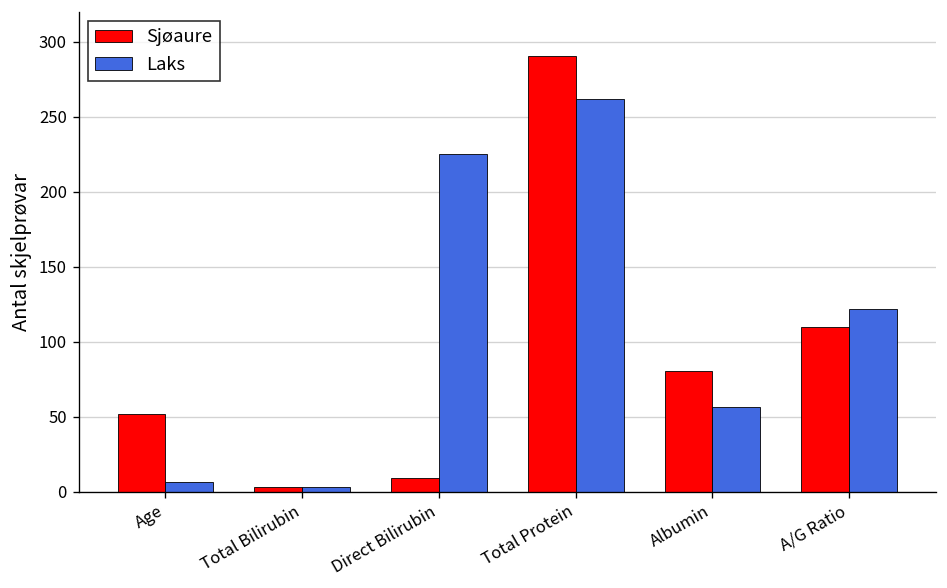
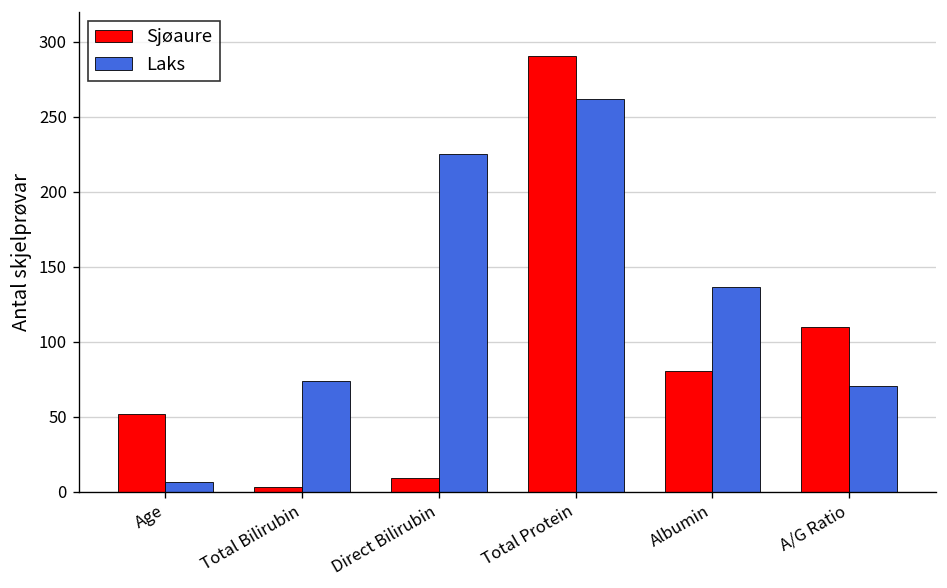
Laks, Total Bilirubin: 3 -> 73
Laks, Albumin: 57 -> 137
Laks, A/G Ratio: 122 -> 71
